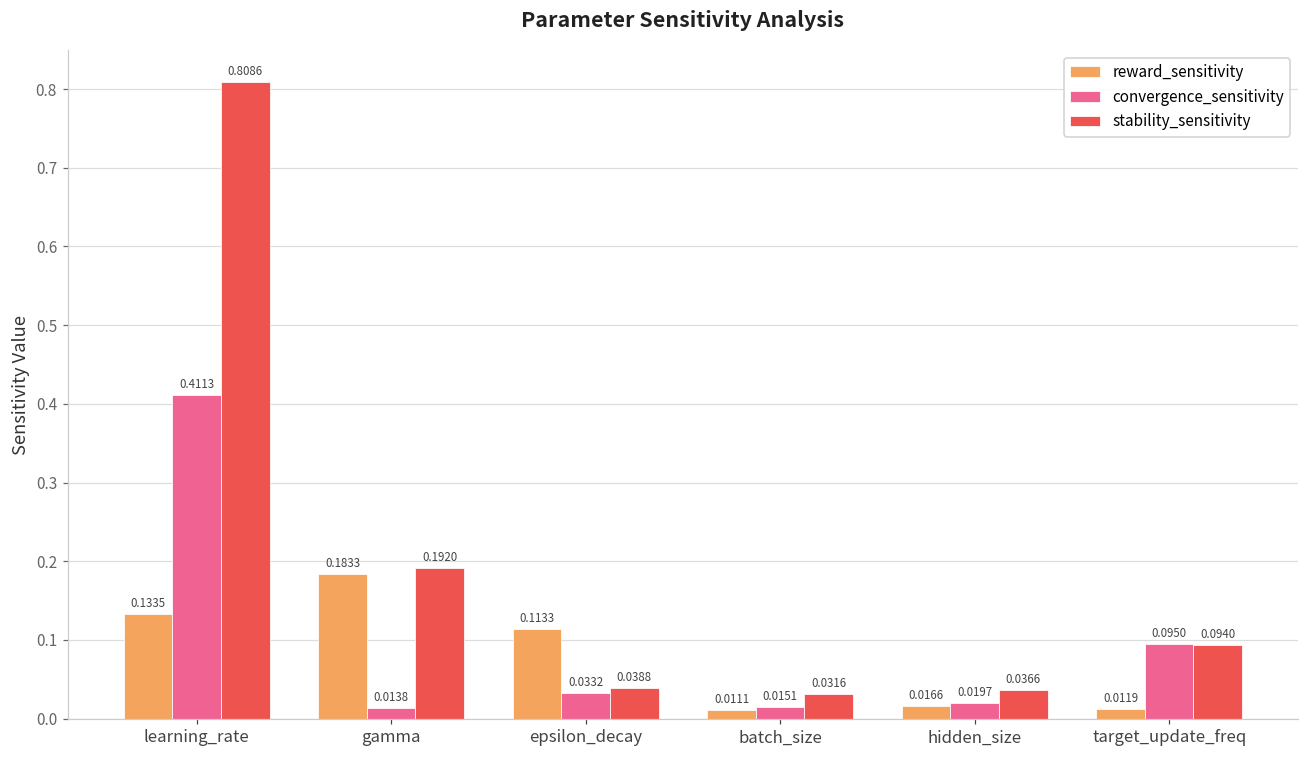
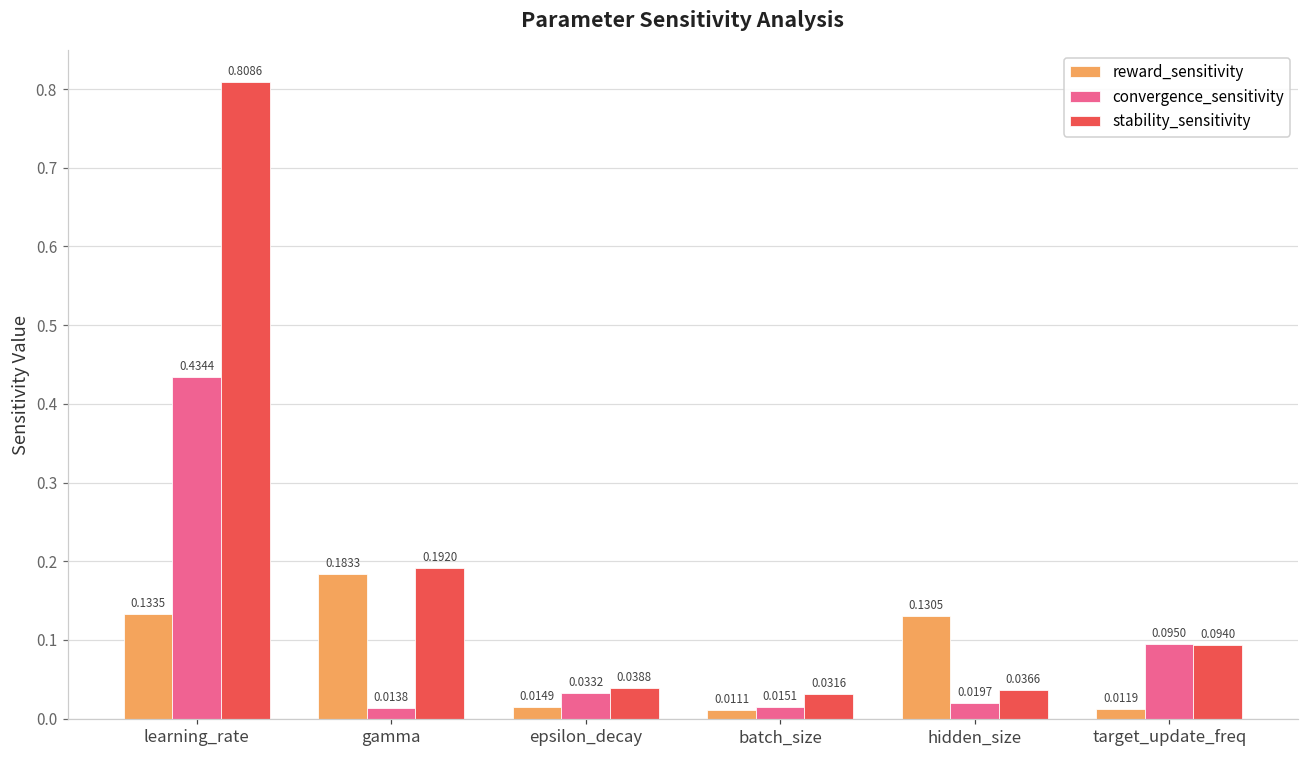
convergence_sensitivity, learning_rate: 0.4113 -> 0.4344
reward_sensitivity, epsilon_decay: 0.1133 -> 0.0149
reward_sensitivity, hidden_size: 0.0166 -> 0.1305
